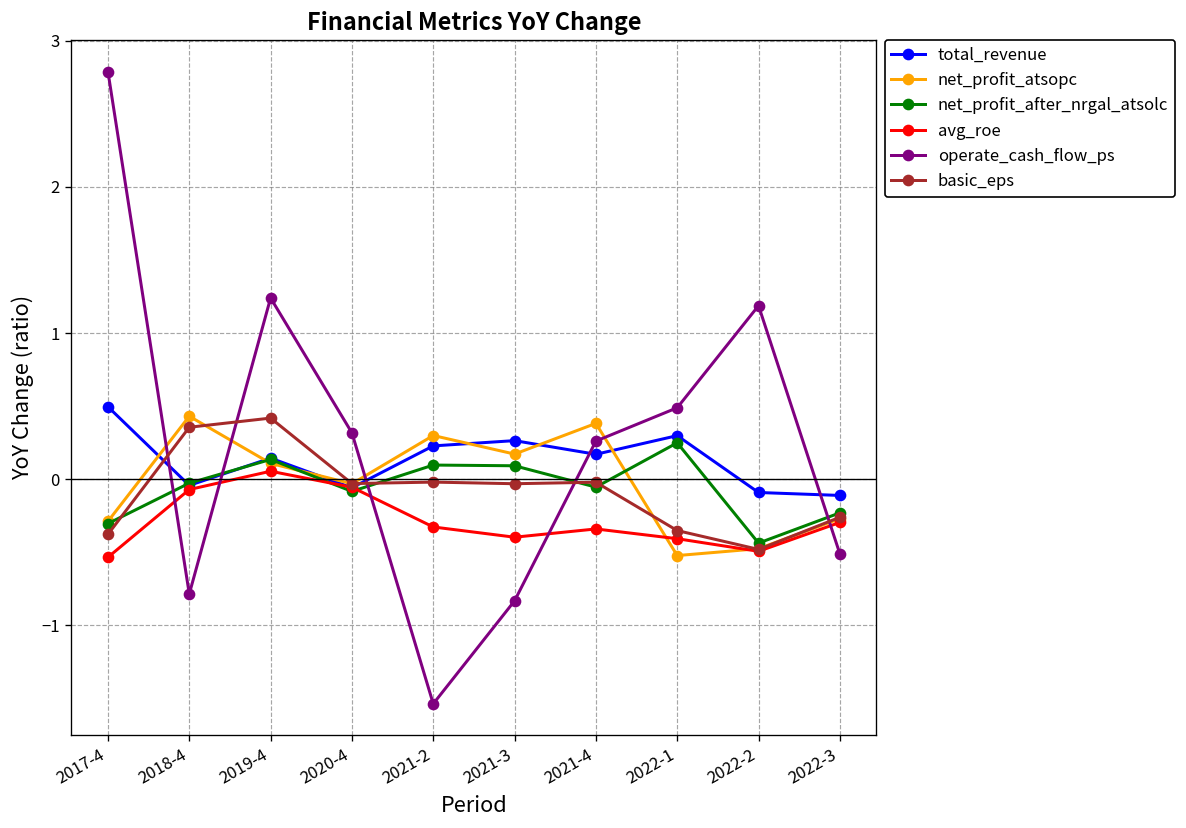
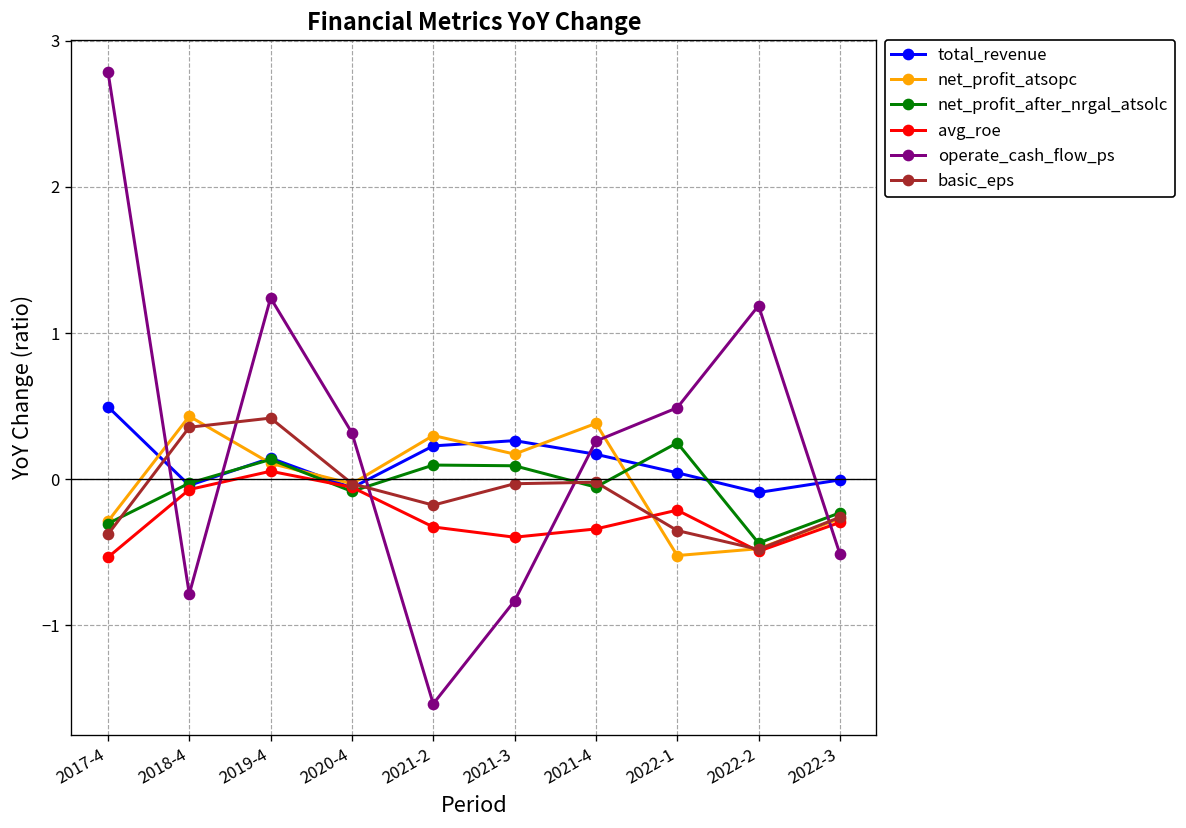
basic_eps, 2021-2: -0.02 -> -0.18
total_revenue, 2022-1: 0.30 -> 0.04
avg_roe, 2022-1: -0.41 -> -0.21
total_revenue, 2022-3: -0.11 -> 0.00
